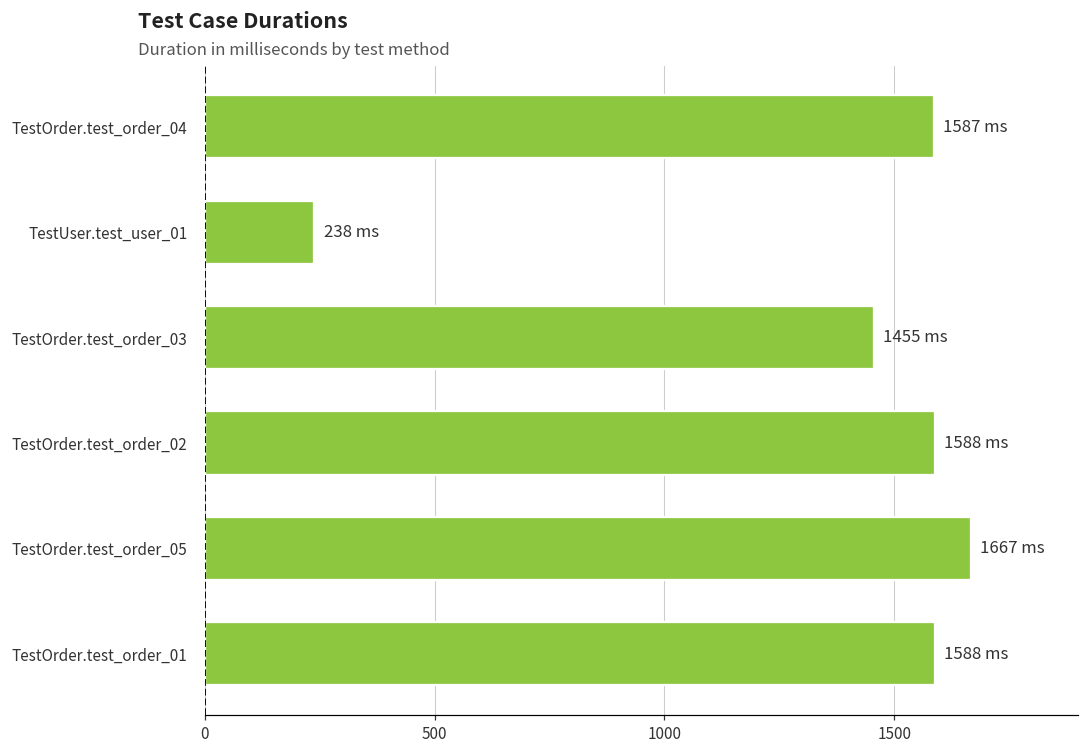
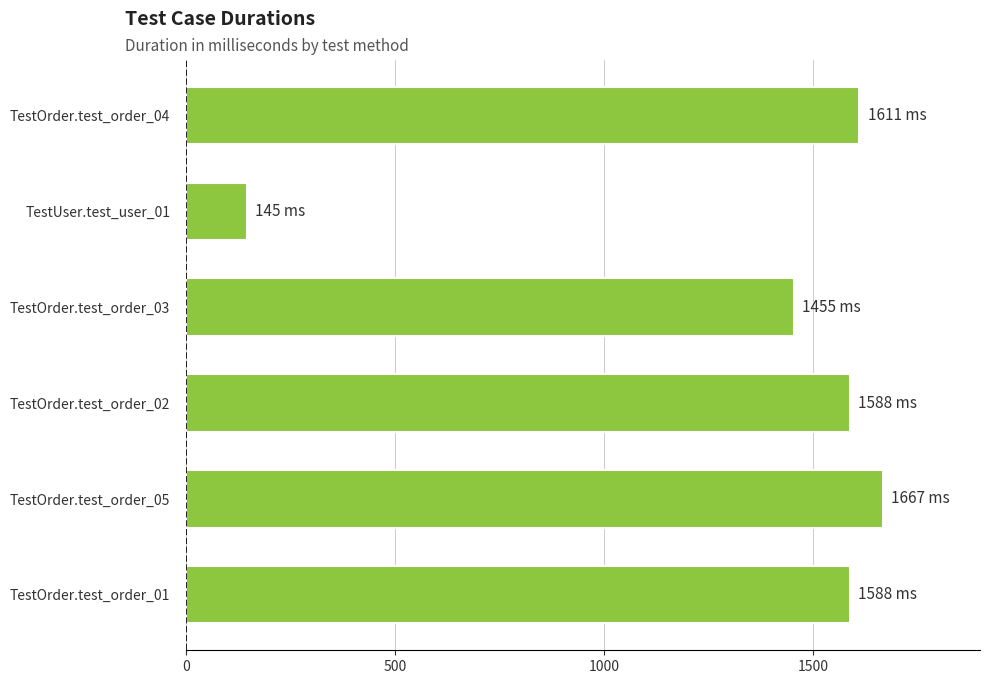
TestOrder.test_order_04: 1587 -> 1611
TestUser.test_user_01: 238 -> 145
